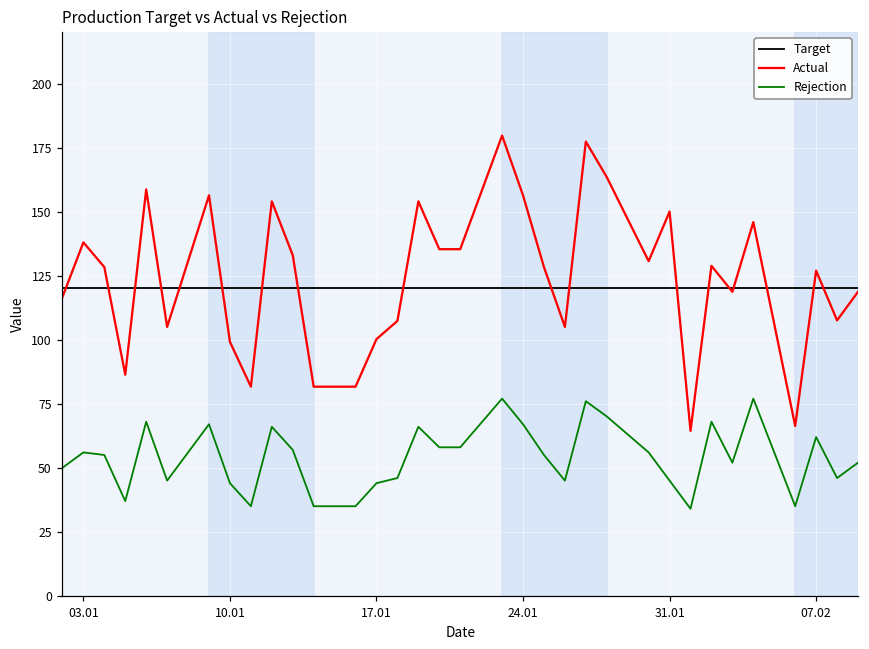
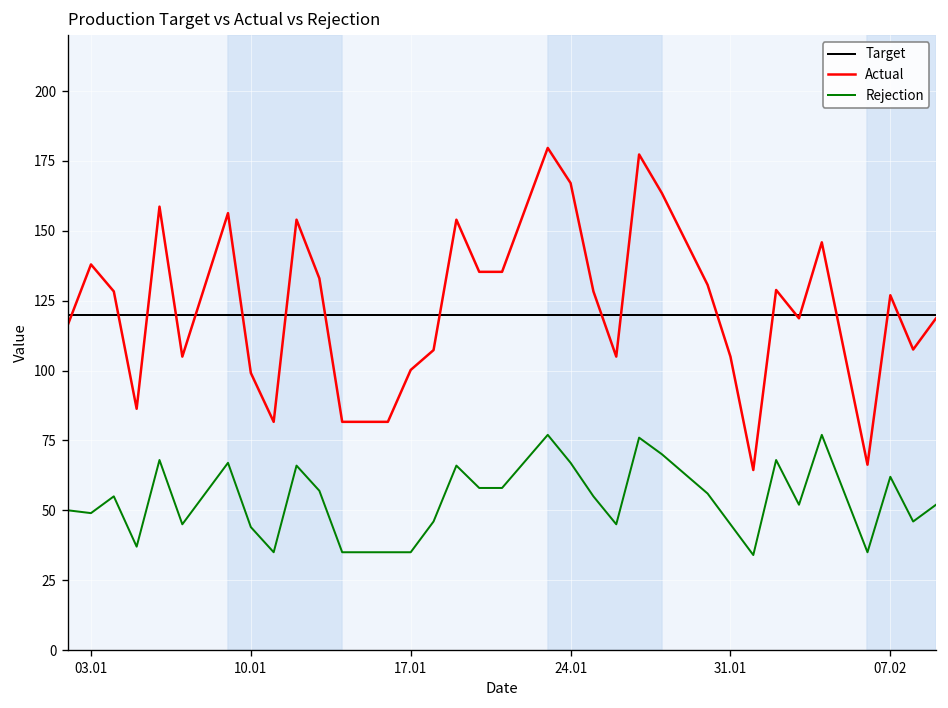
Rejection, 03.01: 56 -> 49
Rejection, 17.01: 44 -> 35
Actual, 24.01: 156 -> 167
Actual, 31.01: 150 -> 105
